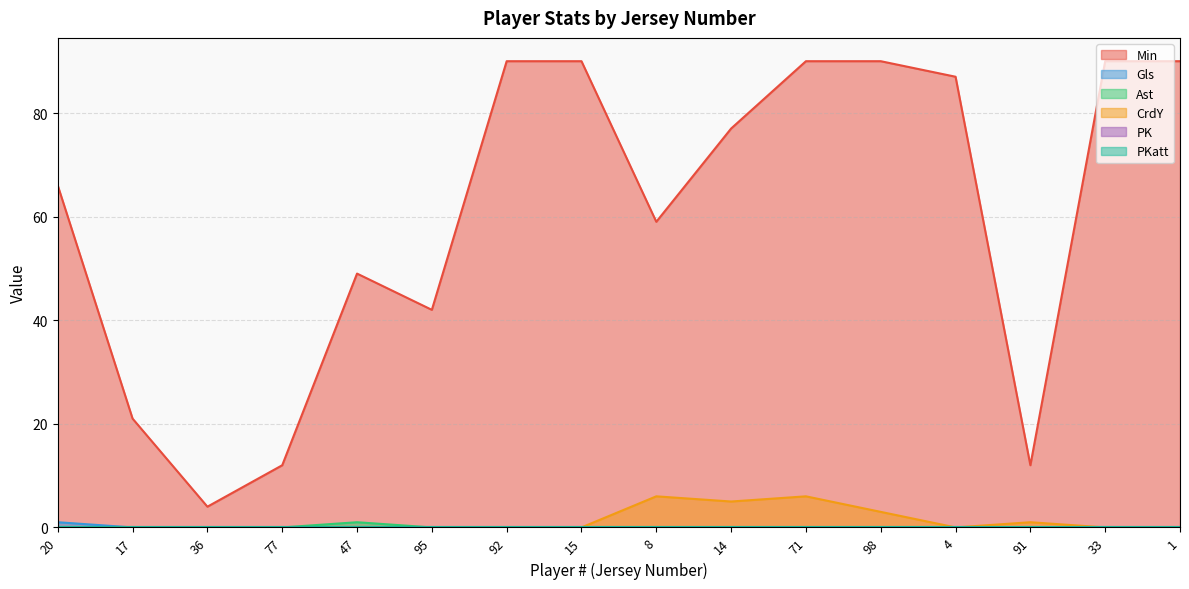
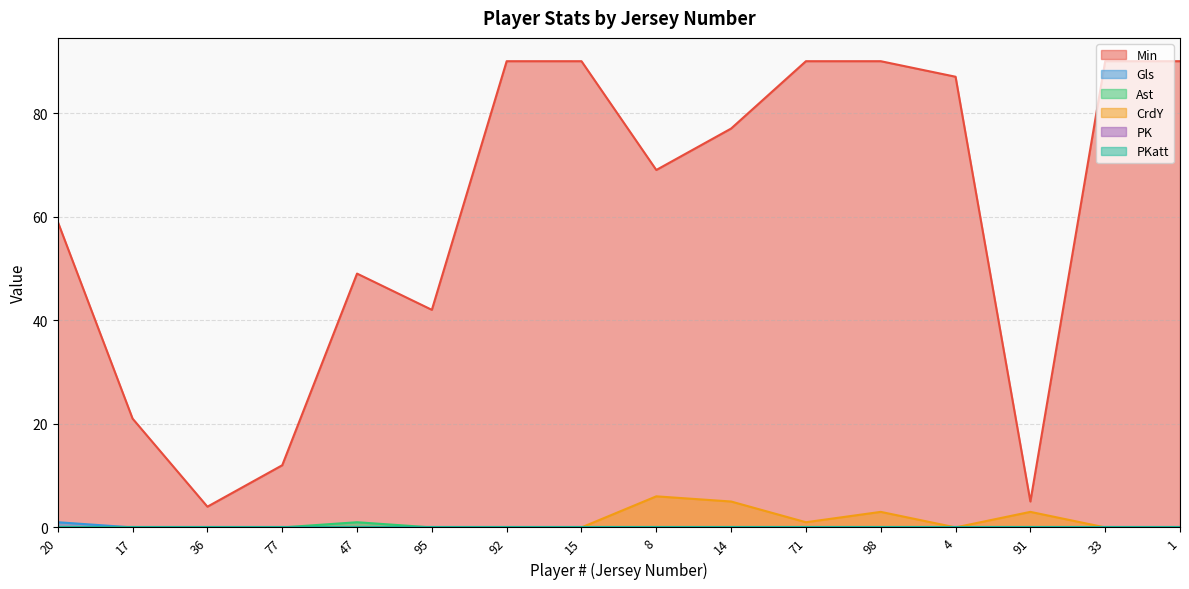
Min, 20: 66 -> 59
Min, 8: 59 -> 69
CrdY, 71: 6 -> 1
Min, 91: 12 -> 5
CrdY, 91: 1 -> 3
